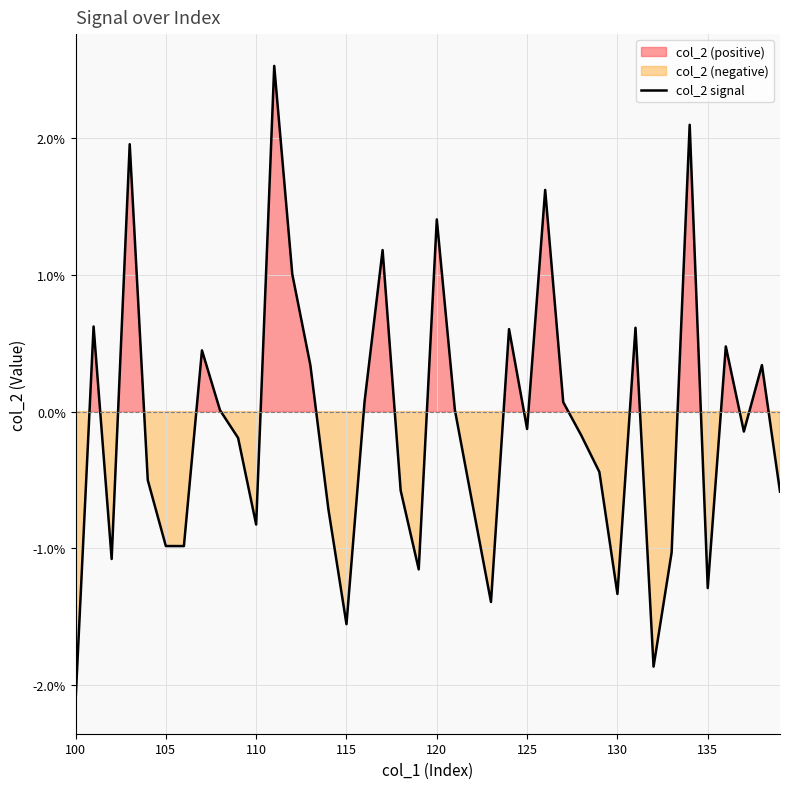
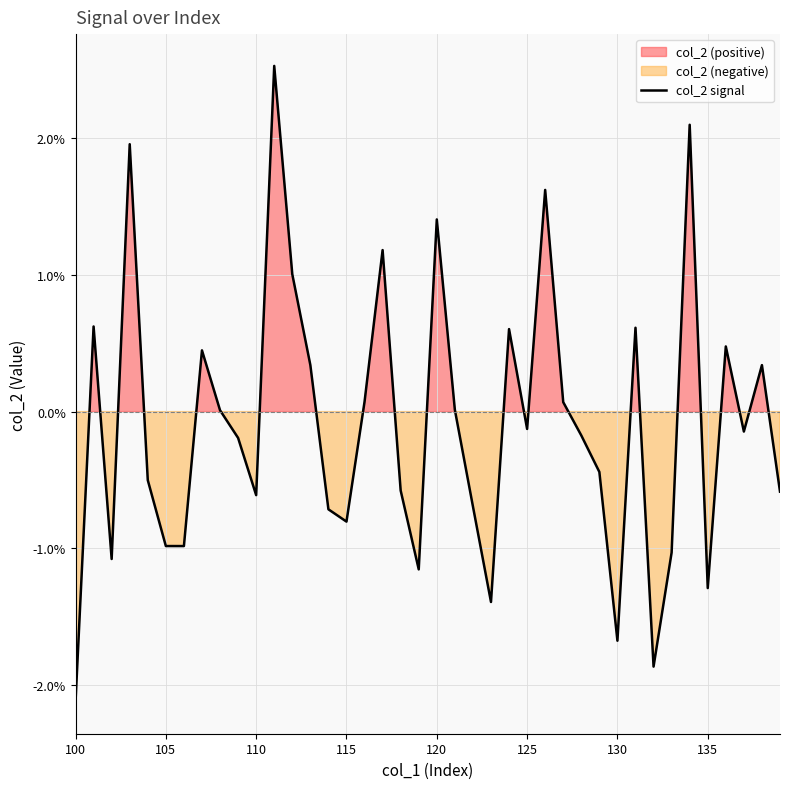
110: -0.83% -> -0.61%
115: -1.55% -> -0.80%
130: -1.33% -> -1.67%
